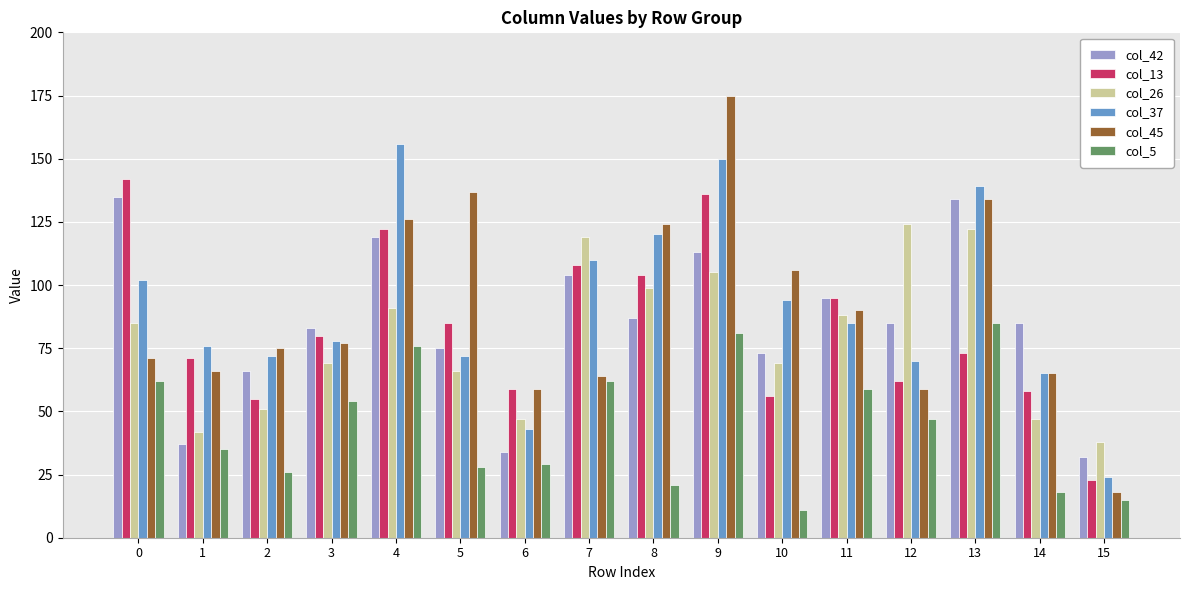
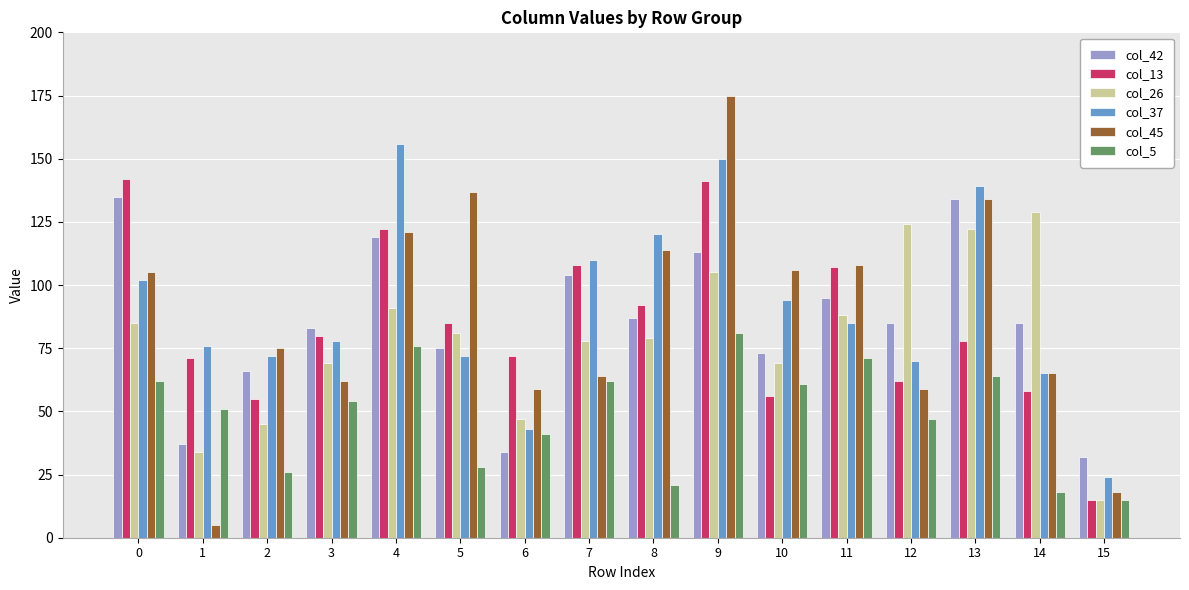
col_45, 0: 71 -> 105
col_26, 1: 42 -> 34
col_45, 1: 66 -> 5
col_5, 1: 35 -> 51
col_26, 2: 51 -> 45
col_45, 3: 77 -> 62
col_45, 4: 126 -> 121
col_26, 5: 66 -> 81
col_13, 6: 59 -> 72
col_5, 6: 29 -> 41
col_26, 7: 119 -> 78
col_13, 8: 104 -> 92
col_26, 8: 99 -> 79
col_45, 8: 124 -> 114
col_13, 9: 136 -> 141
col_5, 10: 11 -> 61
col_13, 11: 95 -> 107
col_45, 11: 90 -> 108
col_5, 11: 59 -> 71
col_13, 13: 73 -> 78
col_5, 13: 85 -> 64
col_26, 14: 47 -> 129
col_13, 15: 23 -> 15
col_26, 15: 38 -> 15
